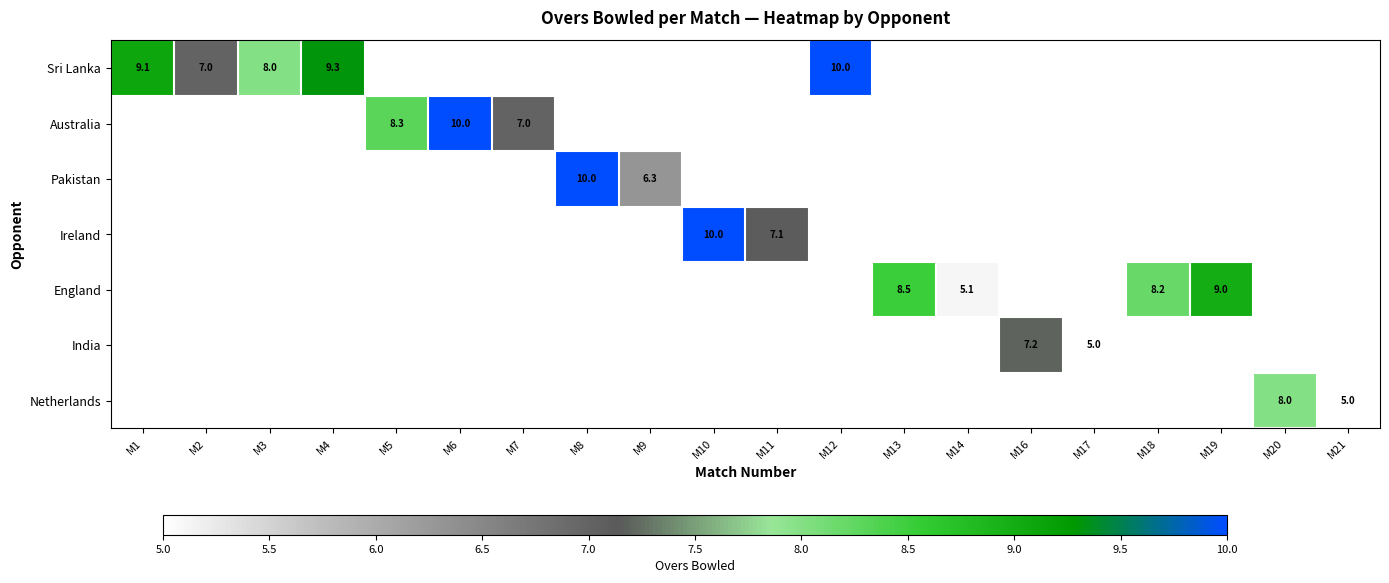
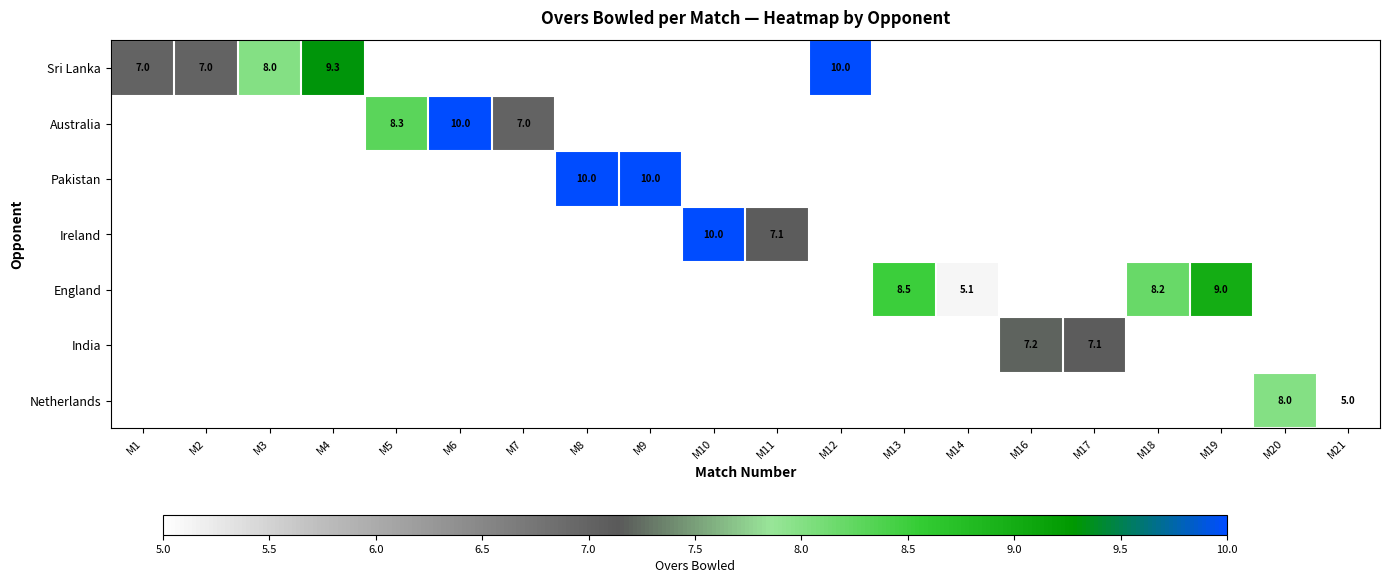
Sri Lanka, M1: 9.1 -> 7.0
Pakistan, M9: 6.3 -> 10.0
India, M17: 5.0 -> 7.1
